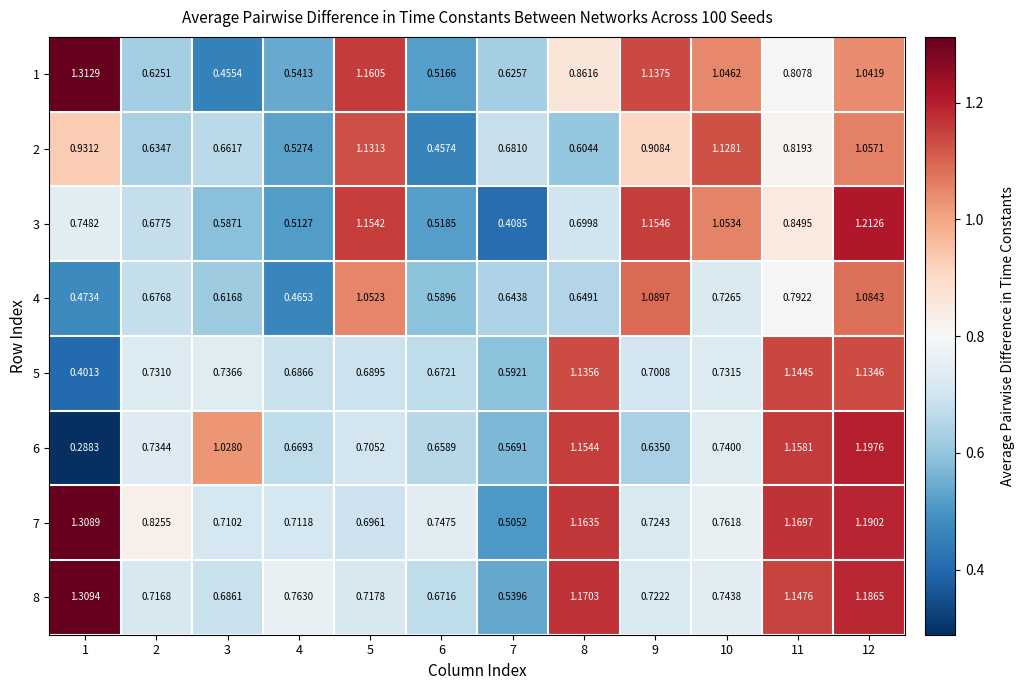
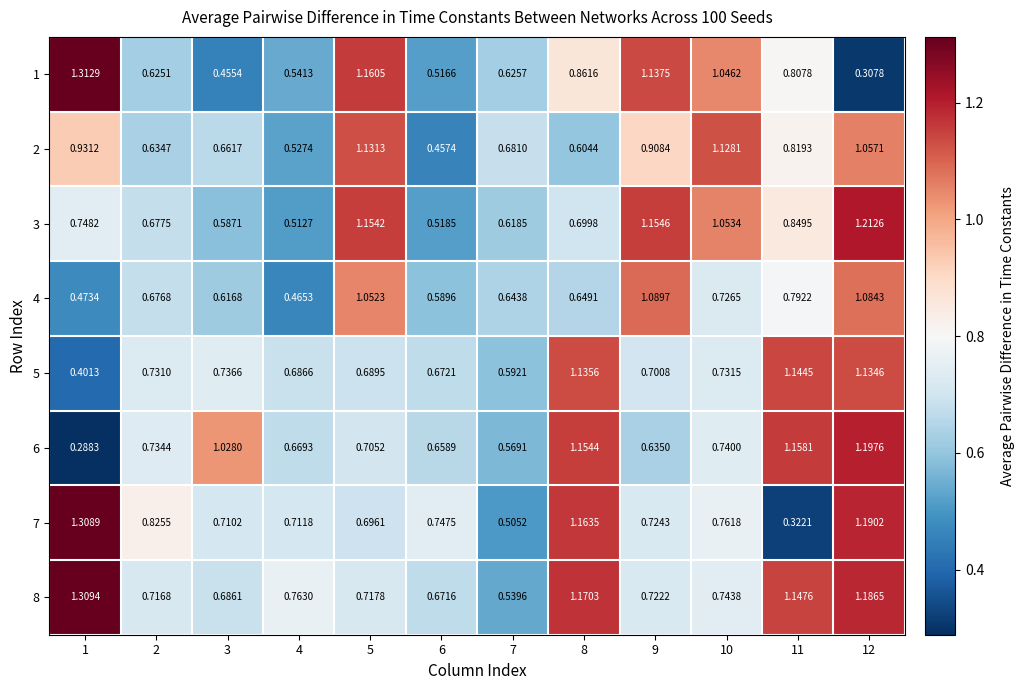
1, 12: 1.0419 -> 0.3078
3, 7: 0.4085 -> 0.6185
7, 11: 1.1697 -> 0.3221
